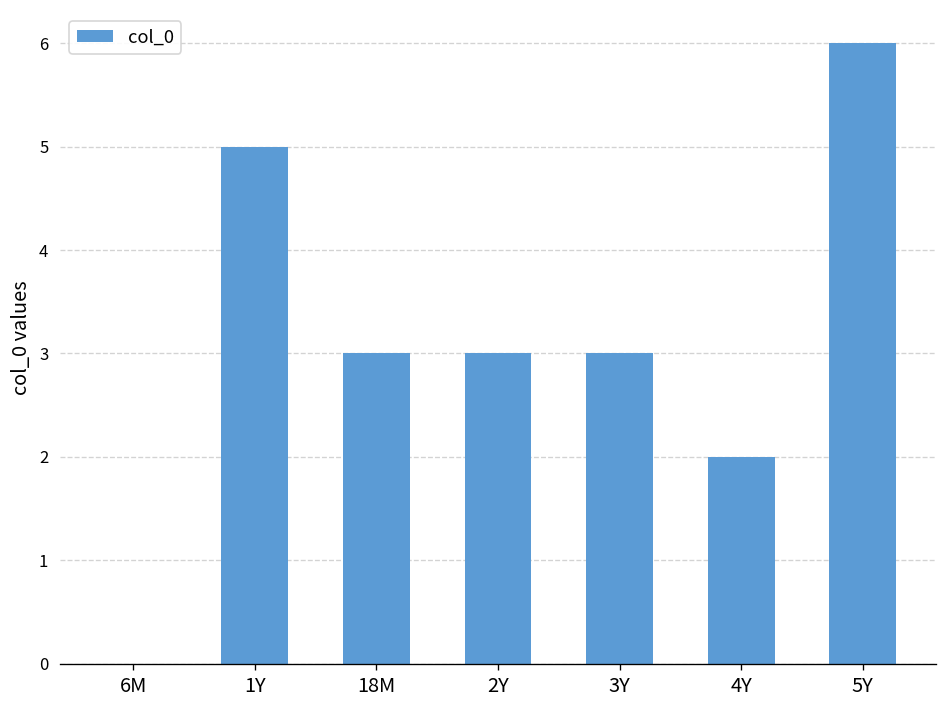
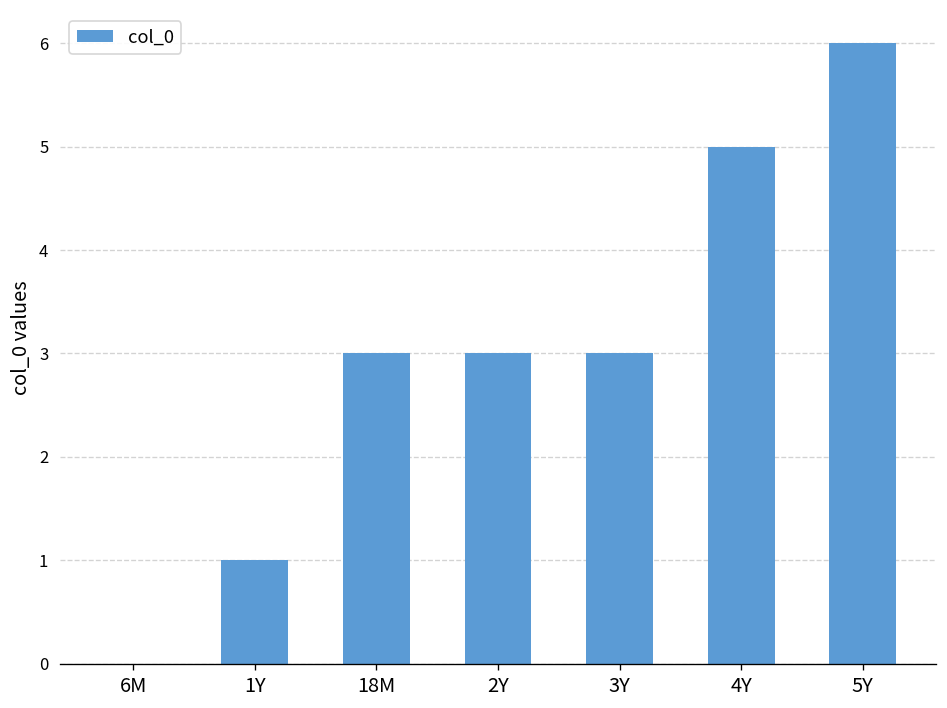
1Y: 5 -> 1
4Y: 2 -> 5
